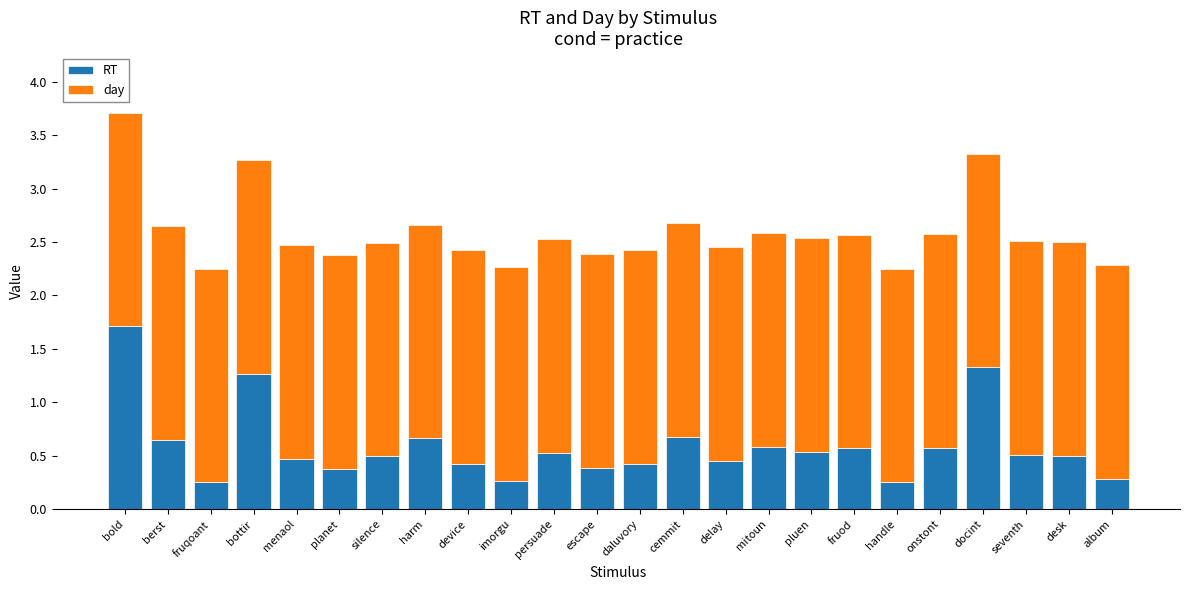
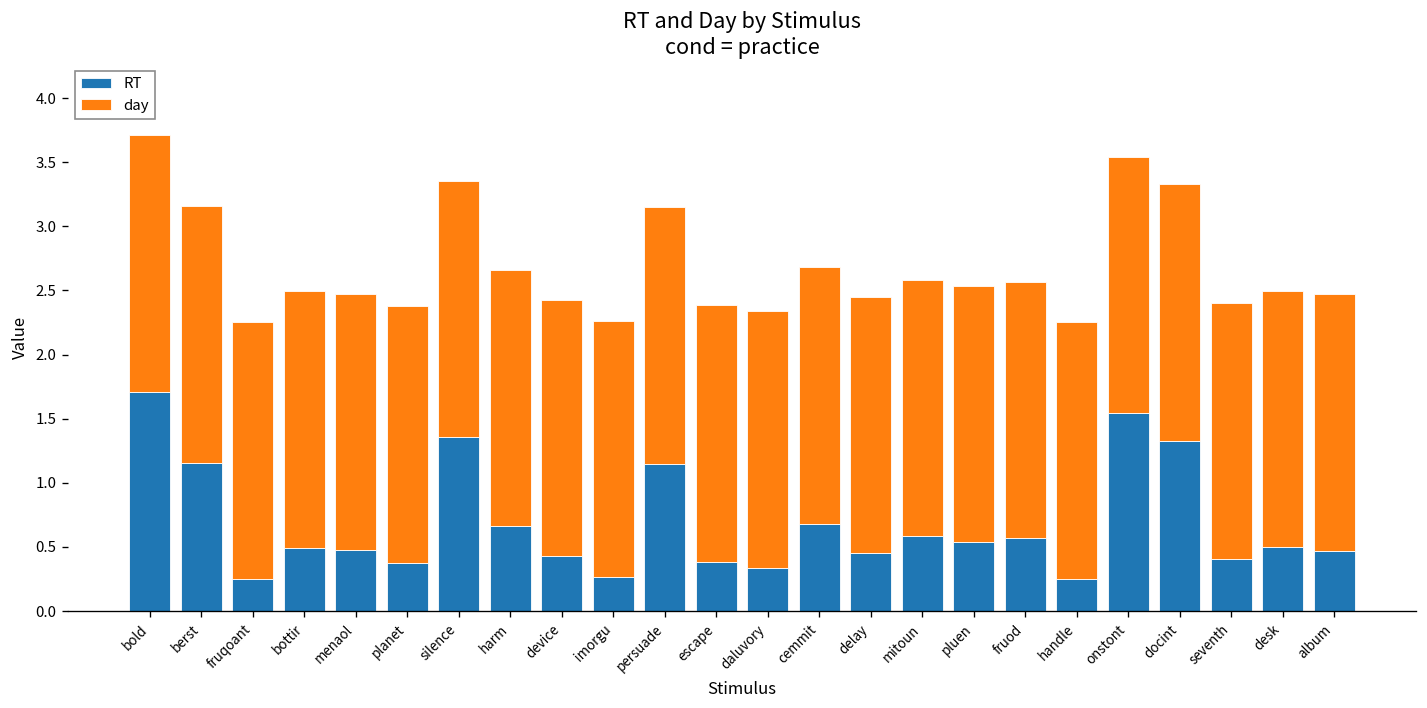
RT, berst: 0.65 -> 1.16
RT, bottir: 1.26 -> 0.50
RT, silence: 0.49 -> 1.36
RT, persuade: 0.52 -> 1.15
RT, daluvory: 0.42 -> 0.34
RT, onstont: 0.57 -> 1.54
RT, seventh: 0.51 -> 0.40
RT, album: 0.28 -> 0.47
